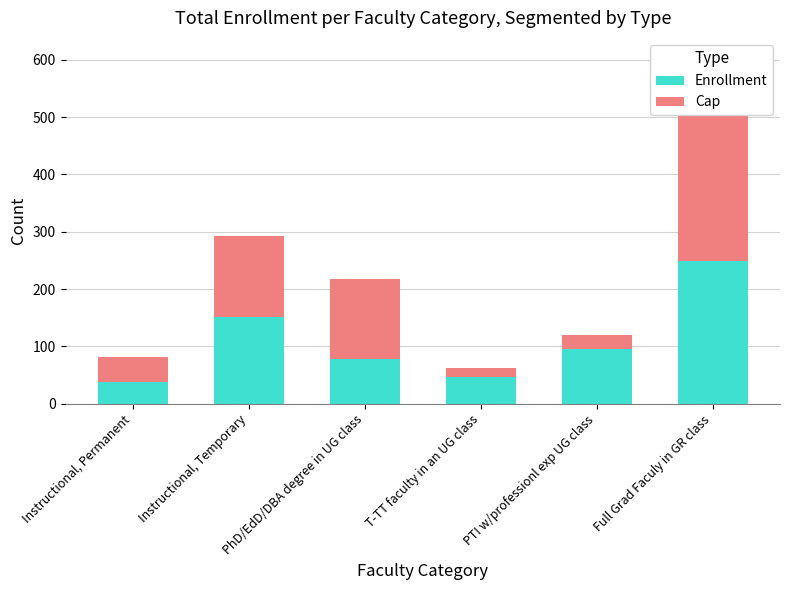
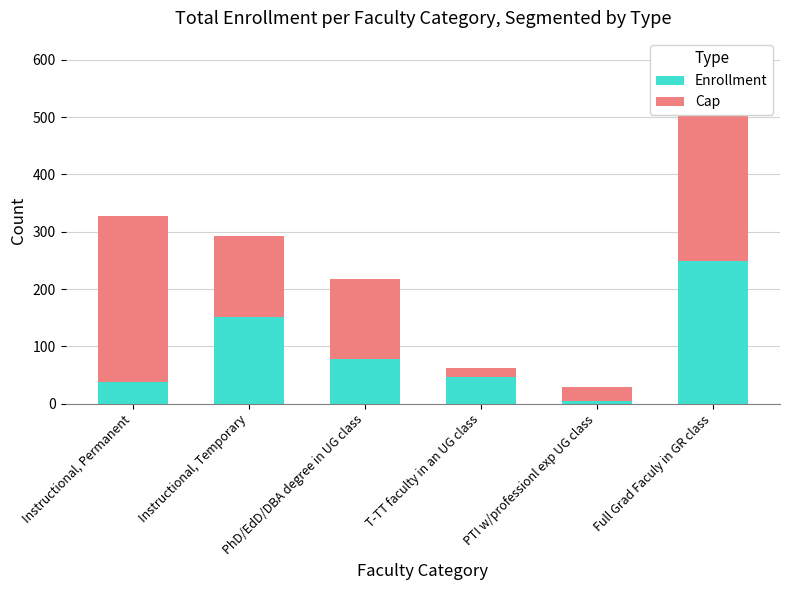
Cap, Instructional, Permanent: 40 -> 290
Enrollment, PTI w/professionl exp UG class: 100 -> 10
